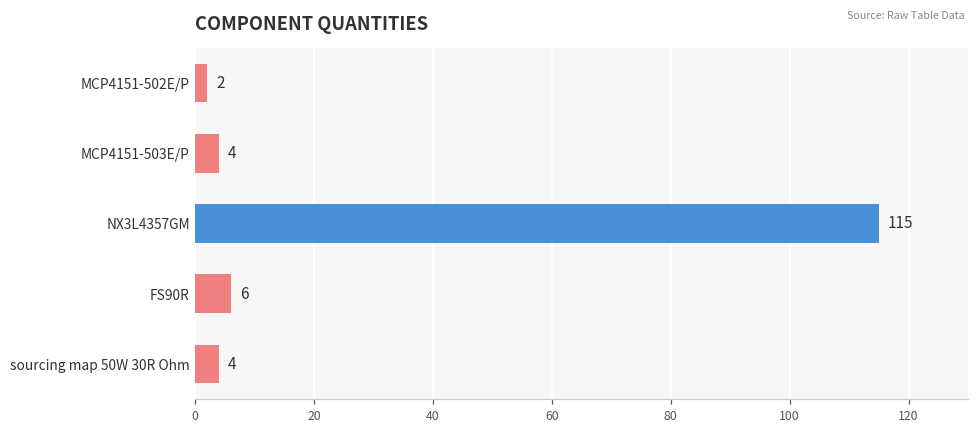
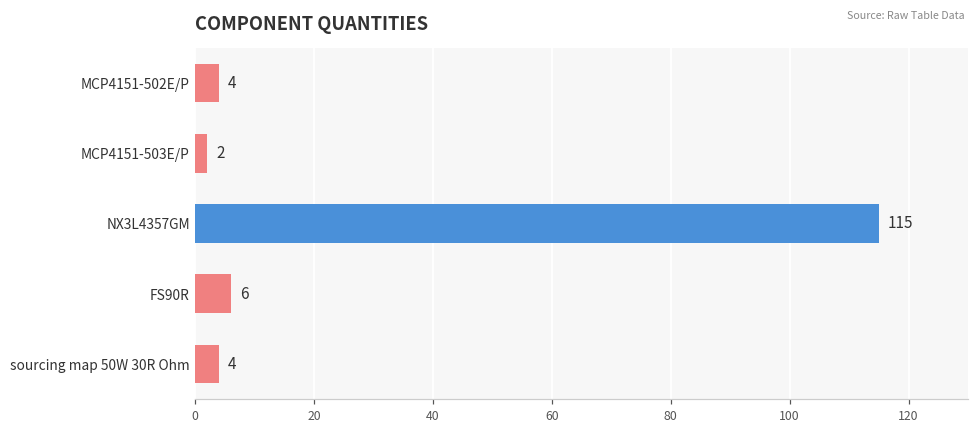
MCP4151-502E/P: 2 -> 4
MCP4151-503E/P: 4 -> 2
